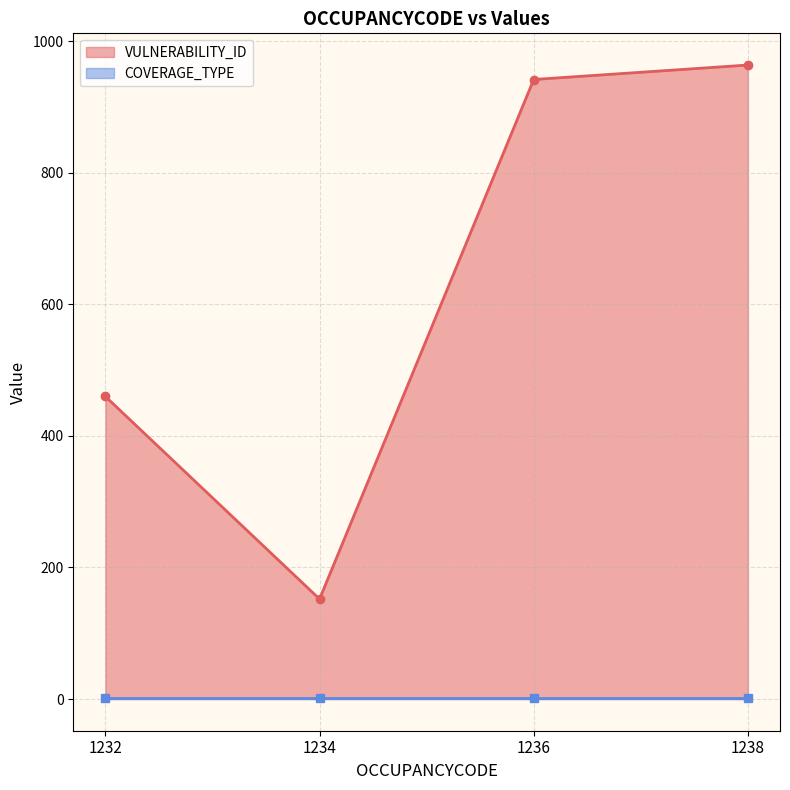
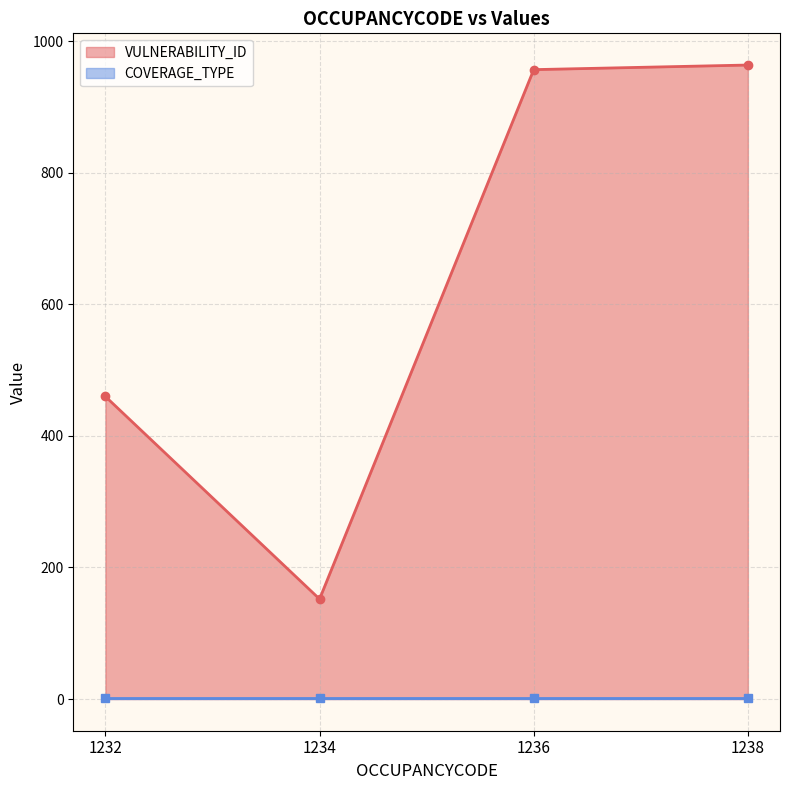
VULNERABILITY_ID, 1236: 940 -> 960
